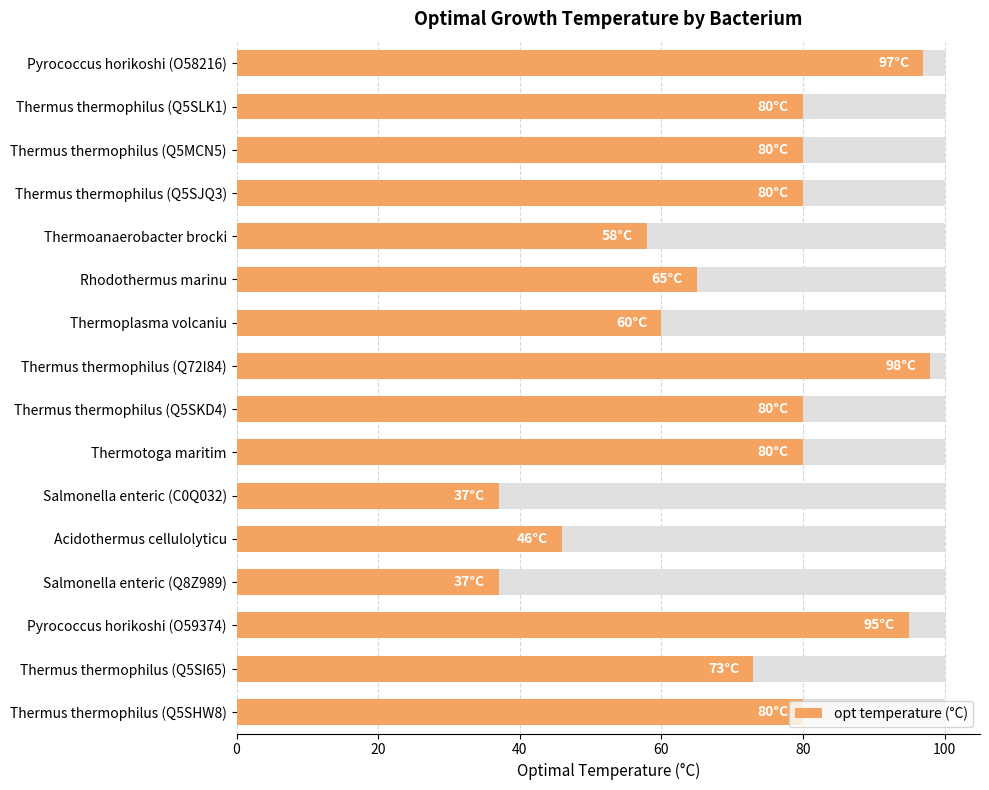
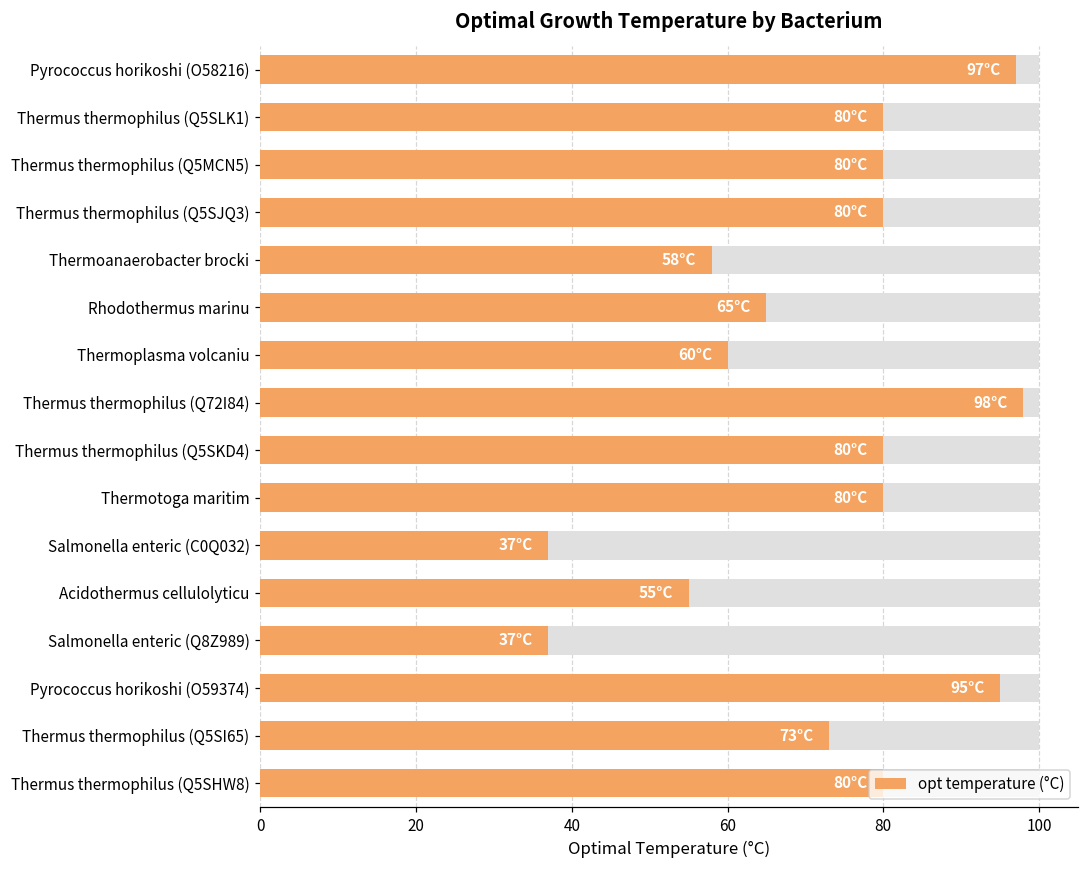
opt temperature (°C), Acidothermus cellulolyticu: 46°C -> 55°C
